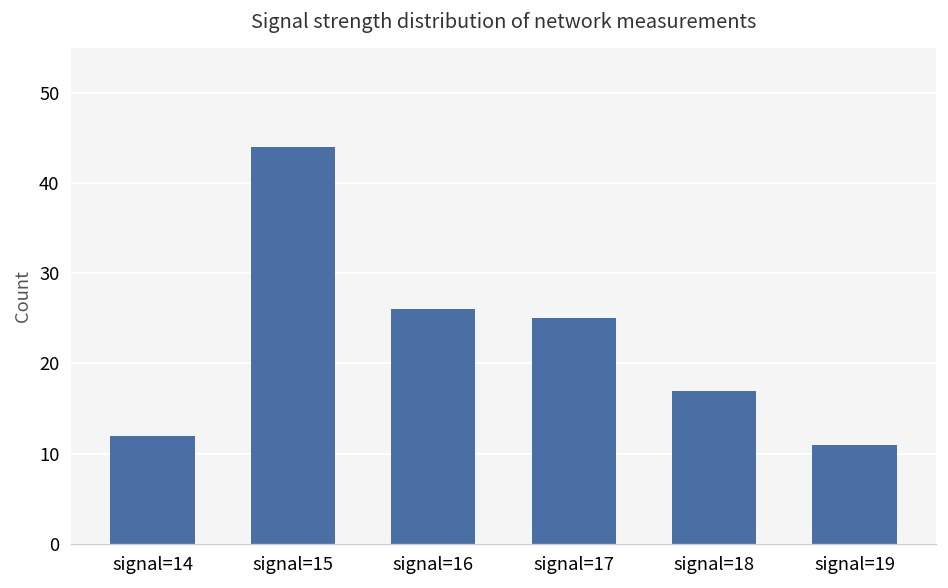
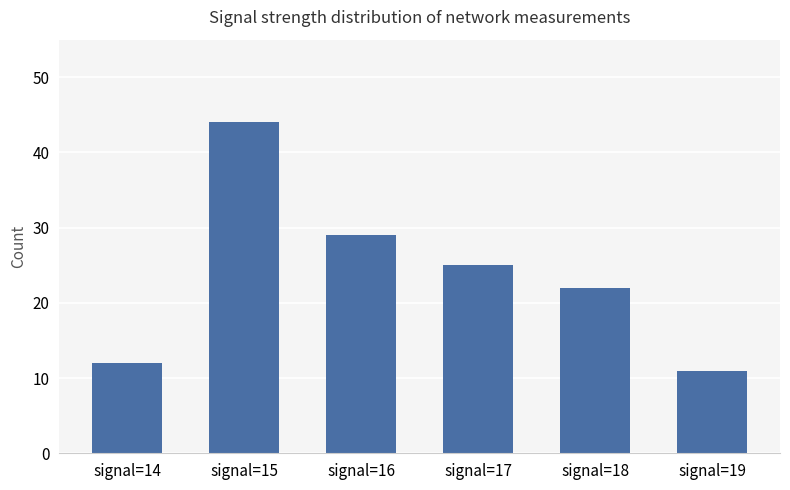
signal=16: 26 -> 29
signal=18: 17 -> 22
